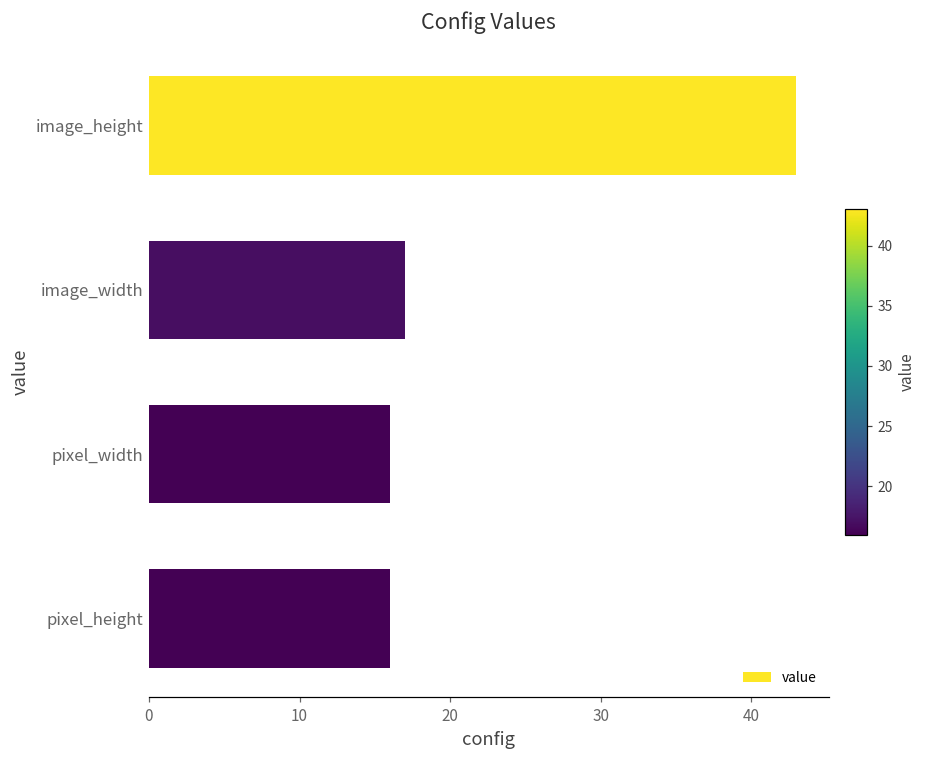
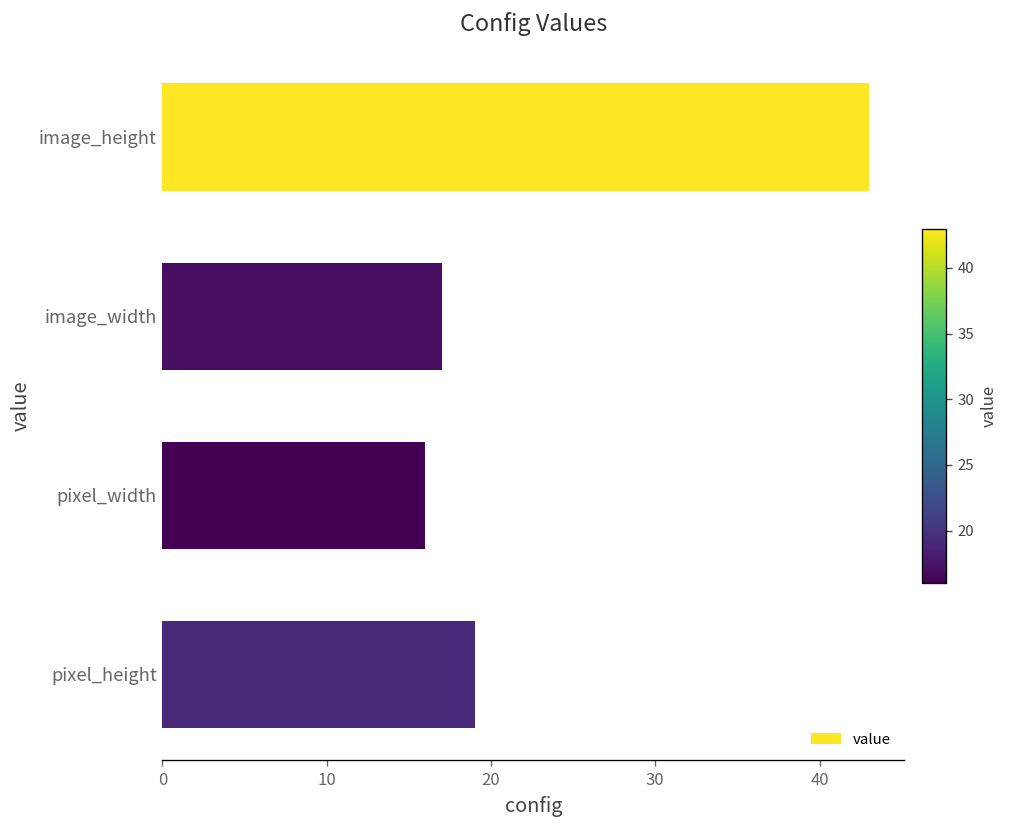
pixel_height: 16 -> 19
